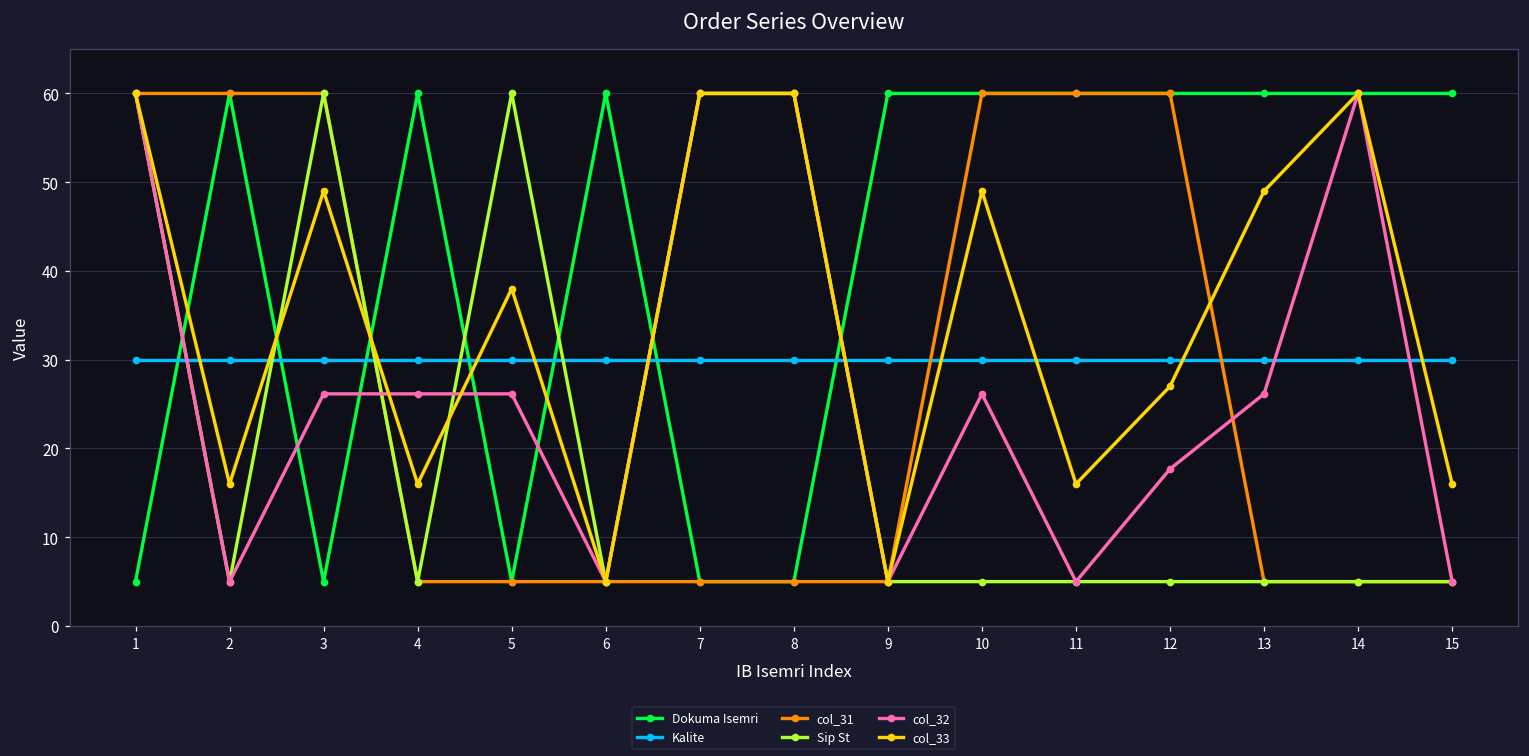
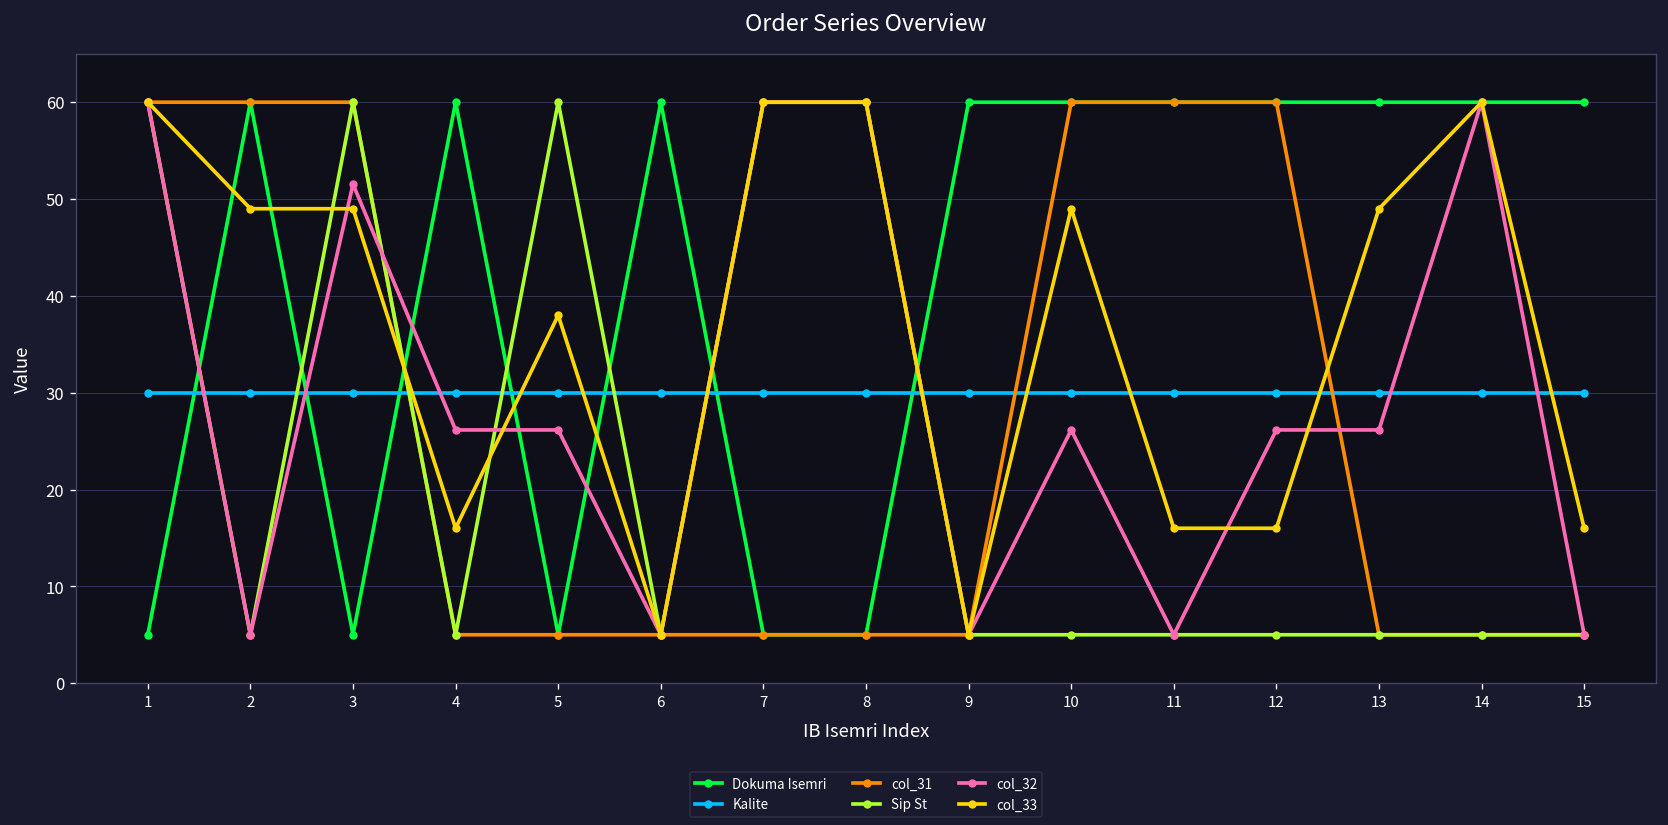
col_33, 2: 16 -> 49
col_32, 3: 26 -> 52
col_32, 12: 18 -> 26
col_33, 12: 27 -> 16
